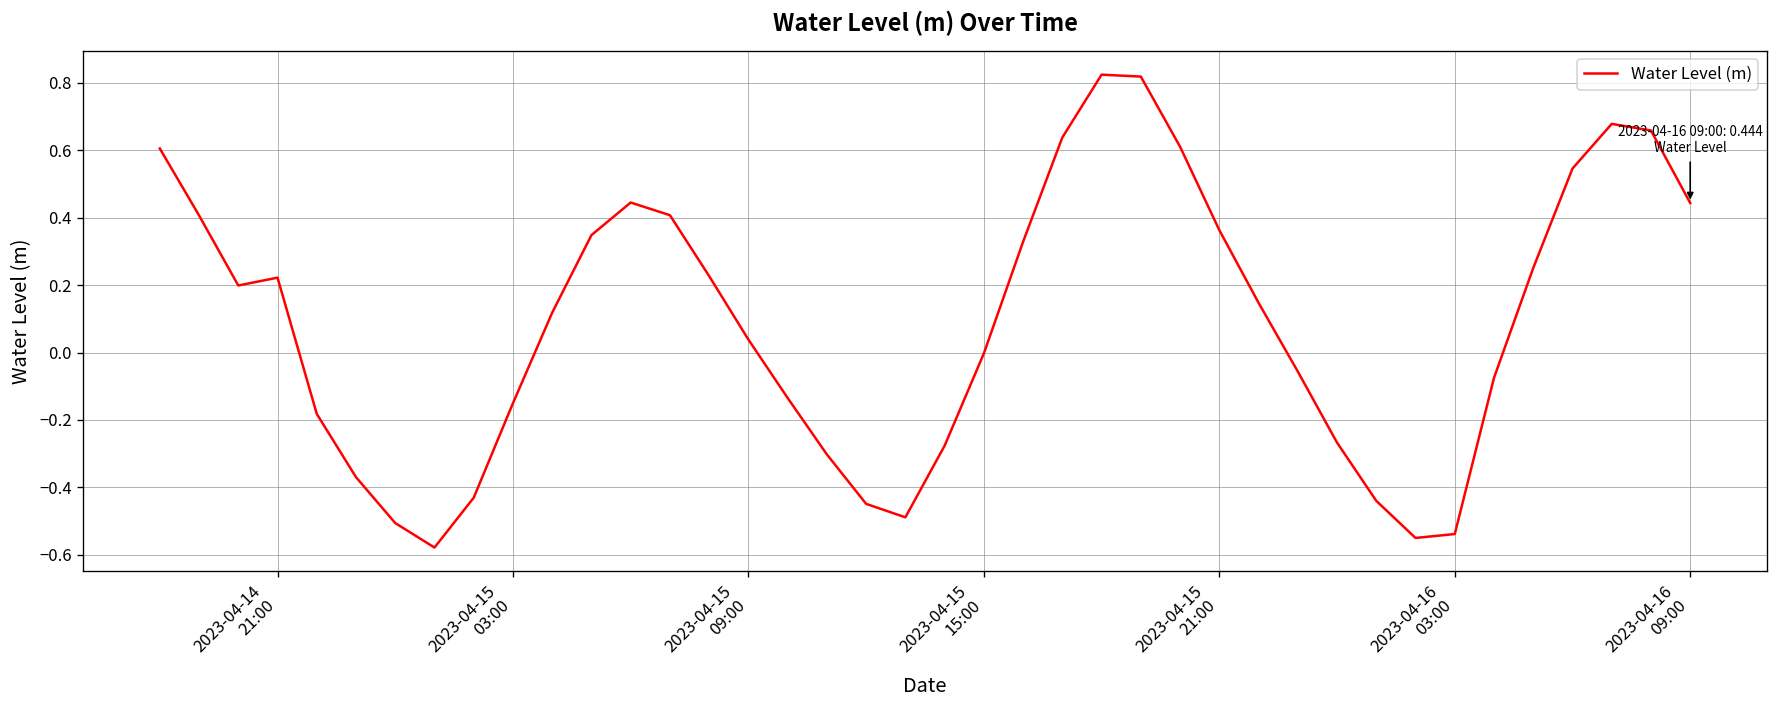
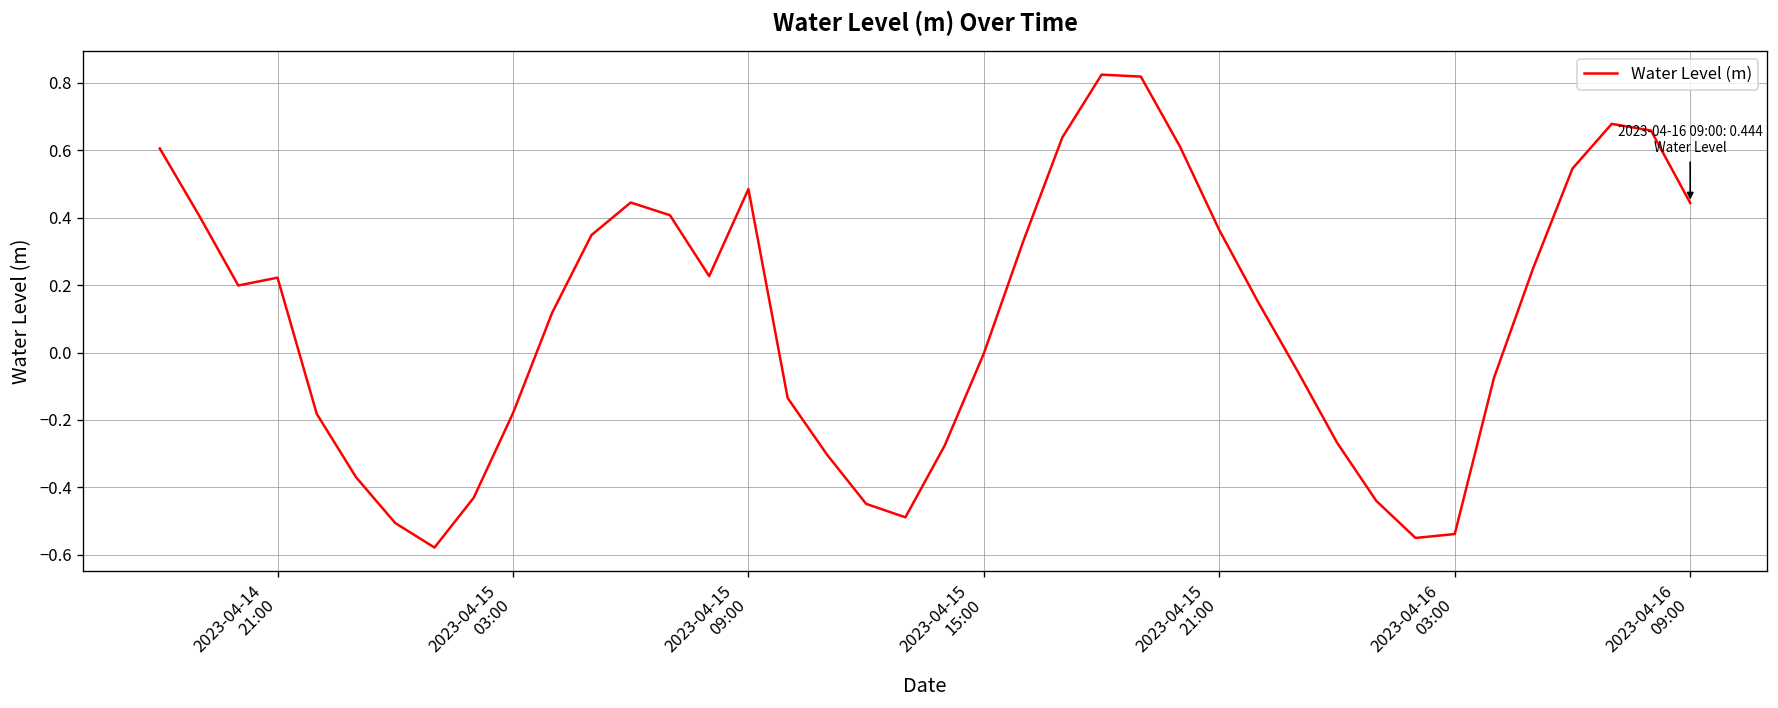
2023-04-15 03:00: -0.15 -> -0.18
2023-04-15 09:00: 0.04 -> 0.49
